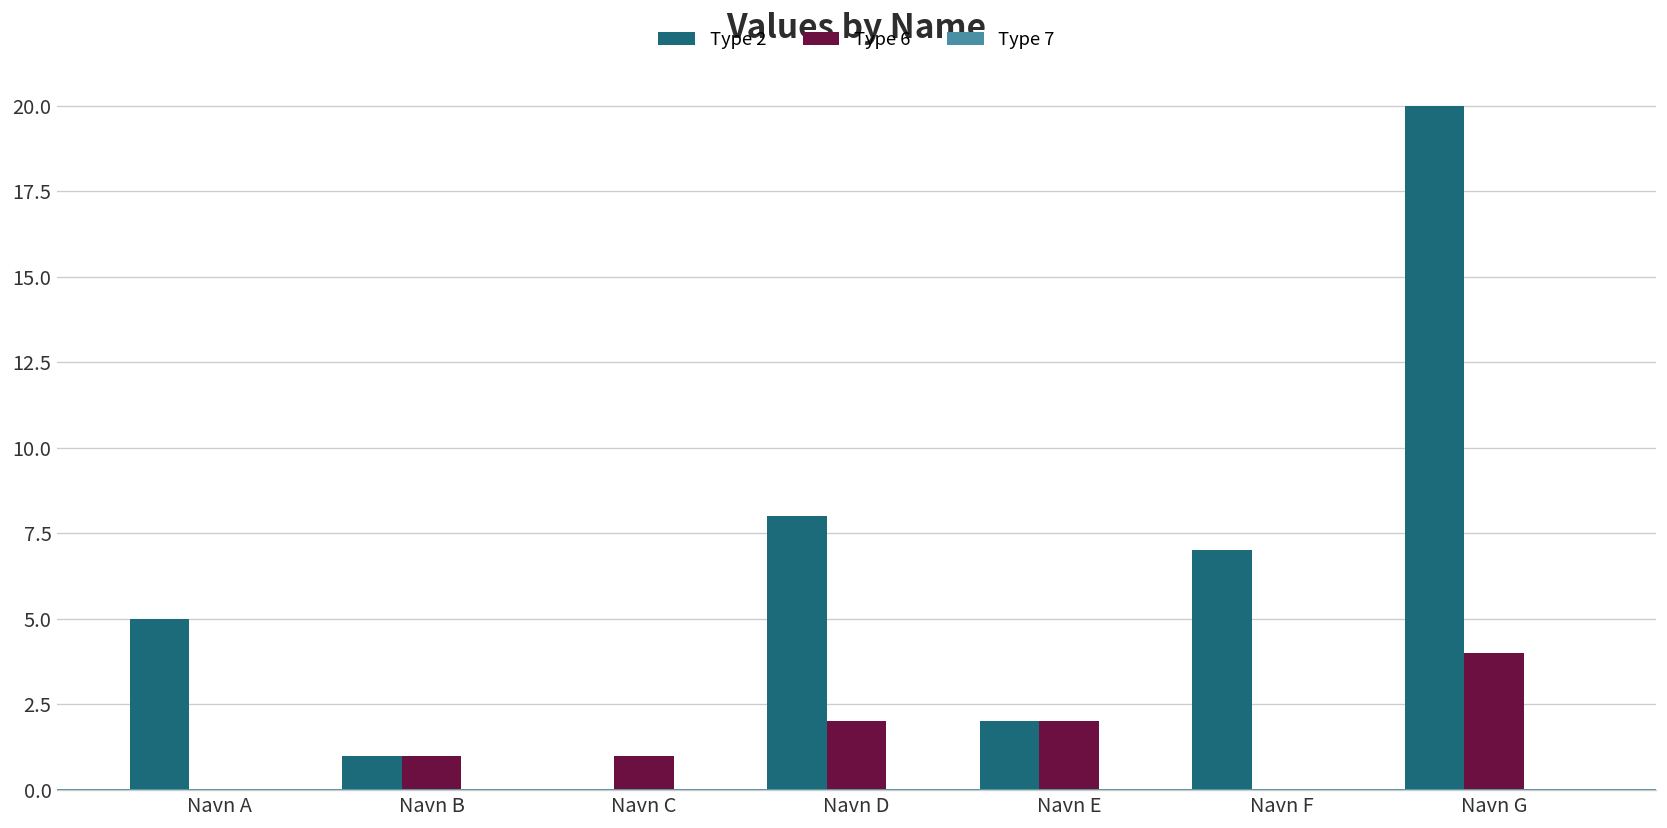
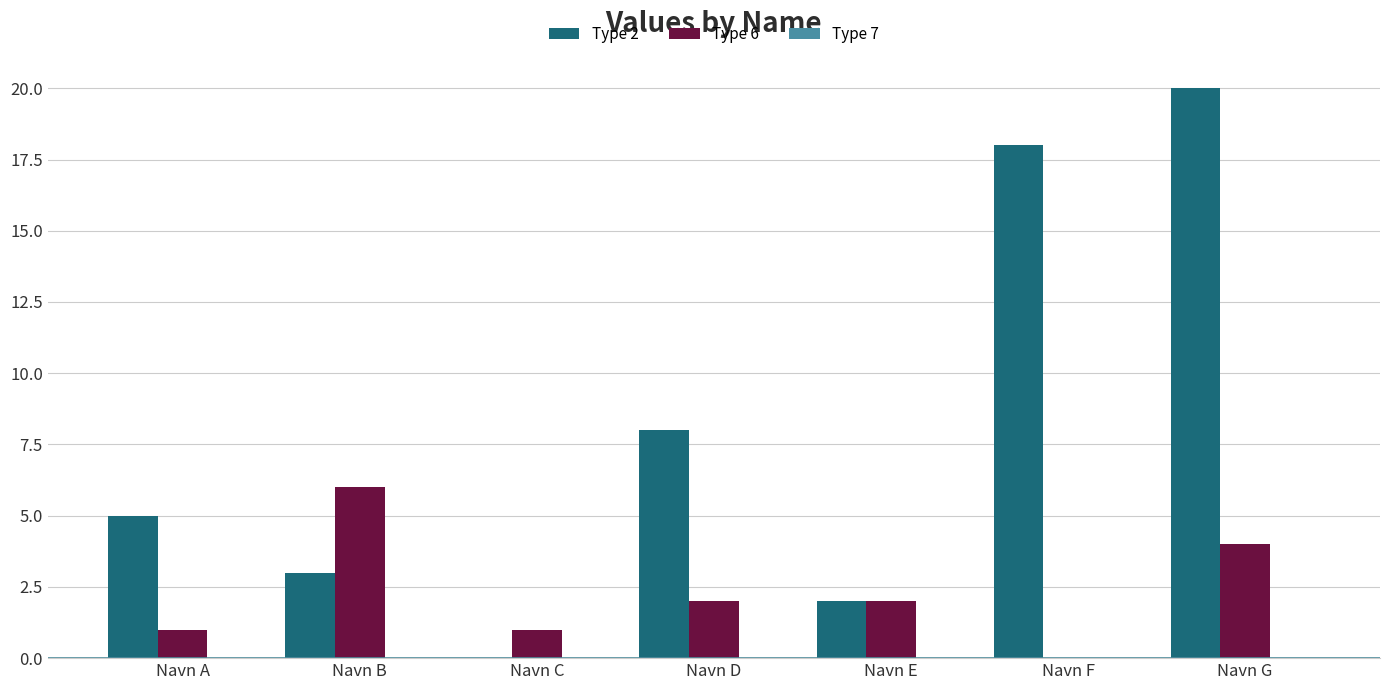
Type 6, Navn A: 0 -> 1
Type 2, Navn B: 1 -> 3
Type 6, Navn B: 1 -> 6
Type 2, Navn F: 7 -> 18
